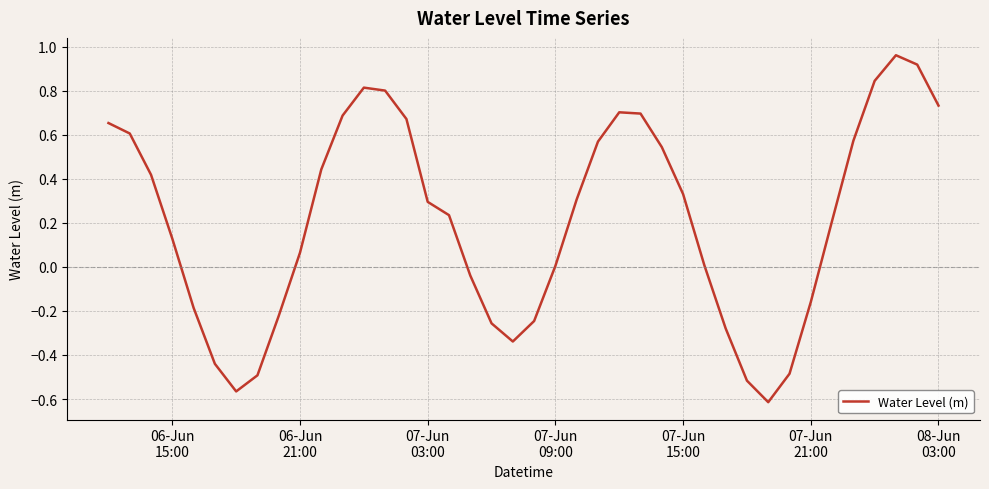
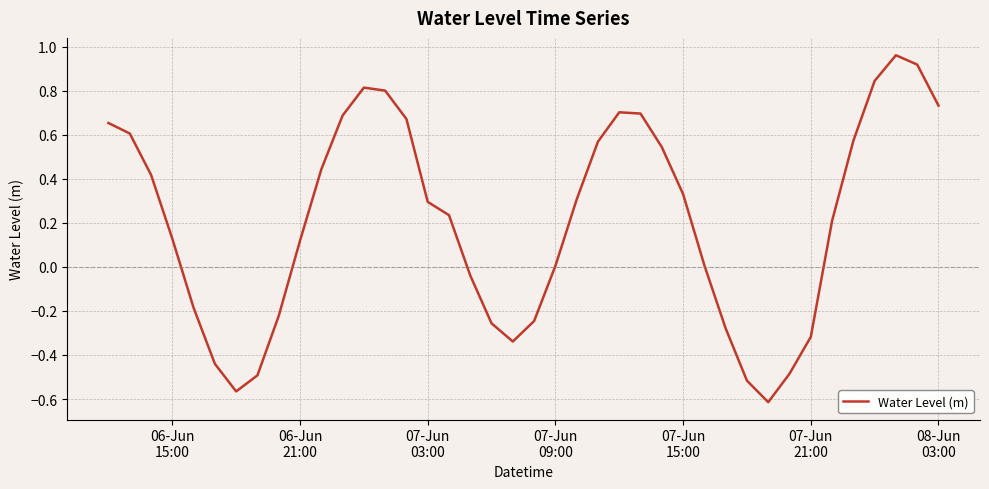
06-Jun 21:00: 0.06 -> 0.12
07-Jun 21:00: -0.16 -> -0.32
